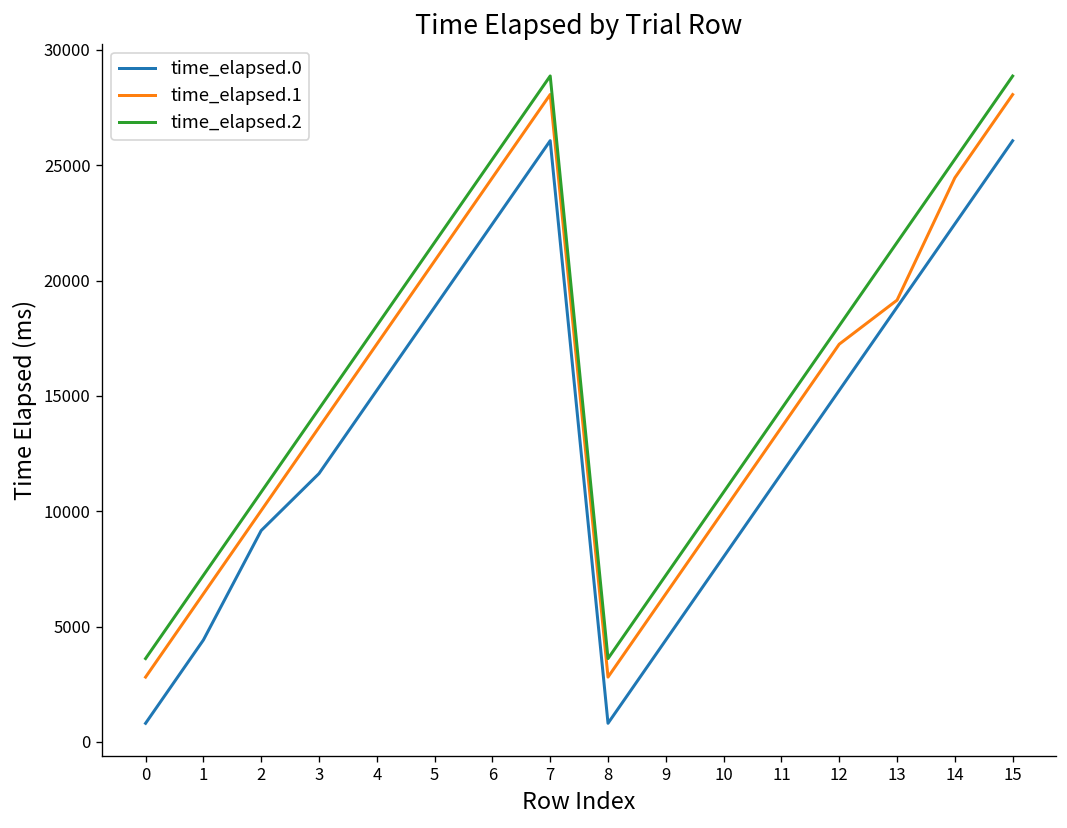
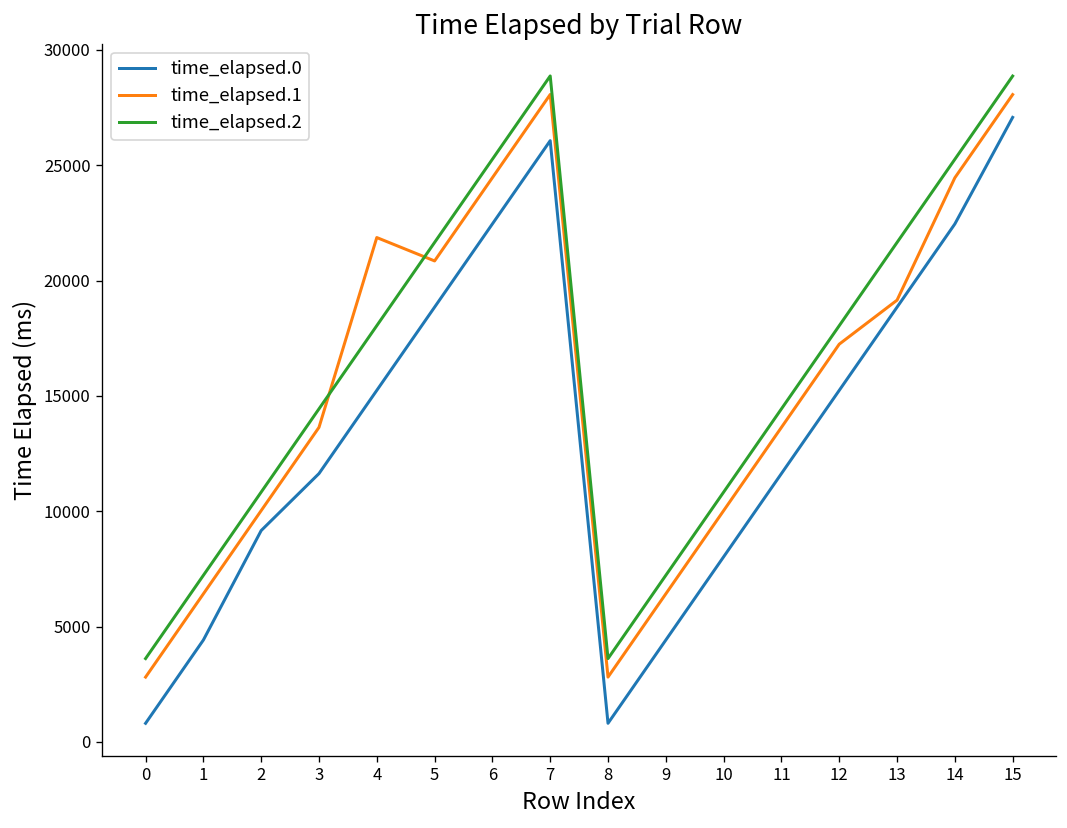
time_elapsed.1, 4: 17200 -> 21900
time_elapsed.0, 15: 26100 -> 27100
